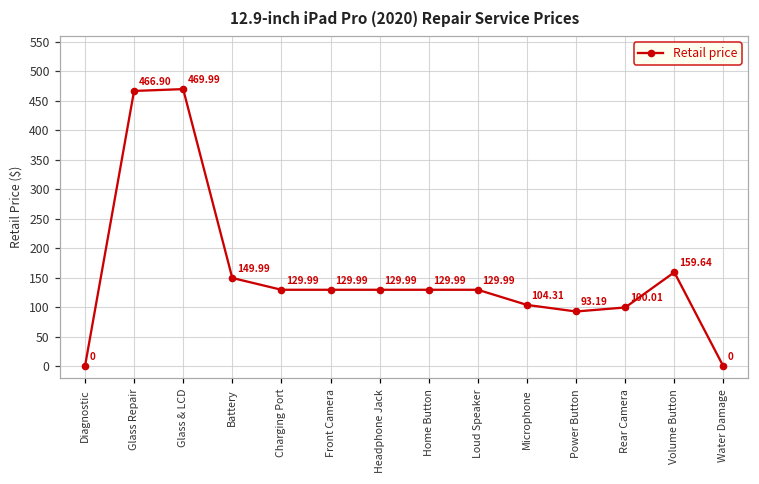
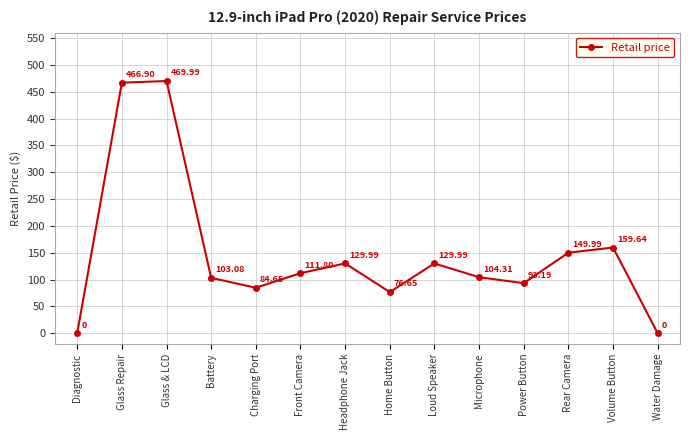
Battery: 149.99 -> 103.08
Charging Port: 129.99 -> 84.65
Front Camera: 129.99 -> 111.80
Home Button: 129.99 -> 76.65
Rear Camera: 100.01 -> 149.99
